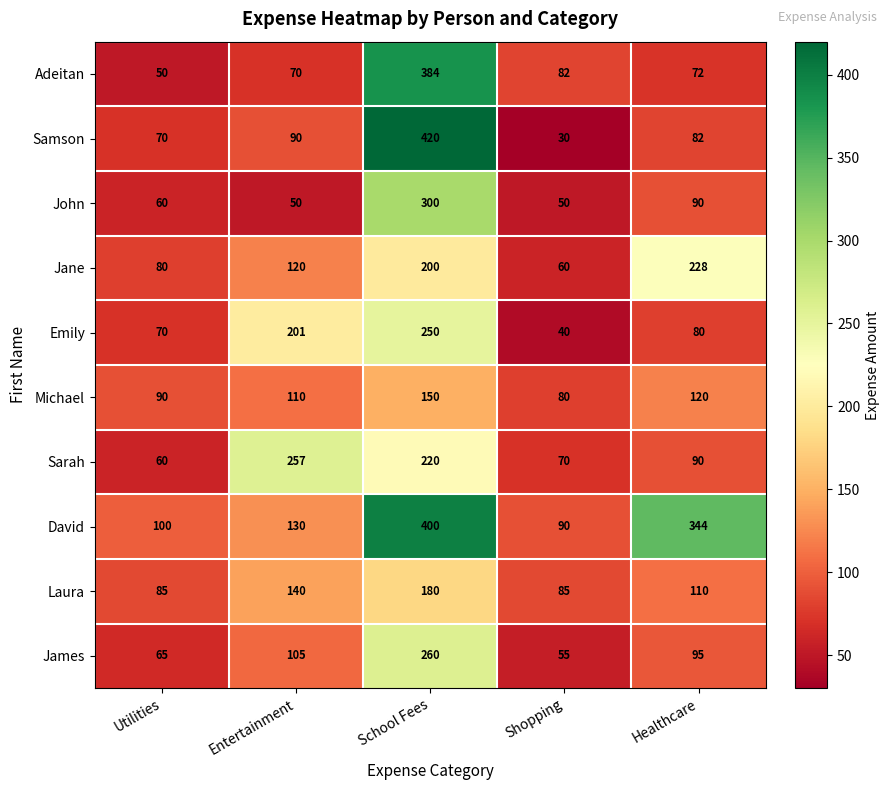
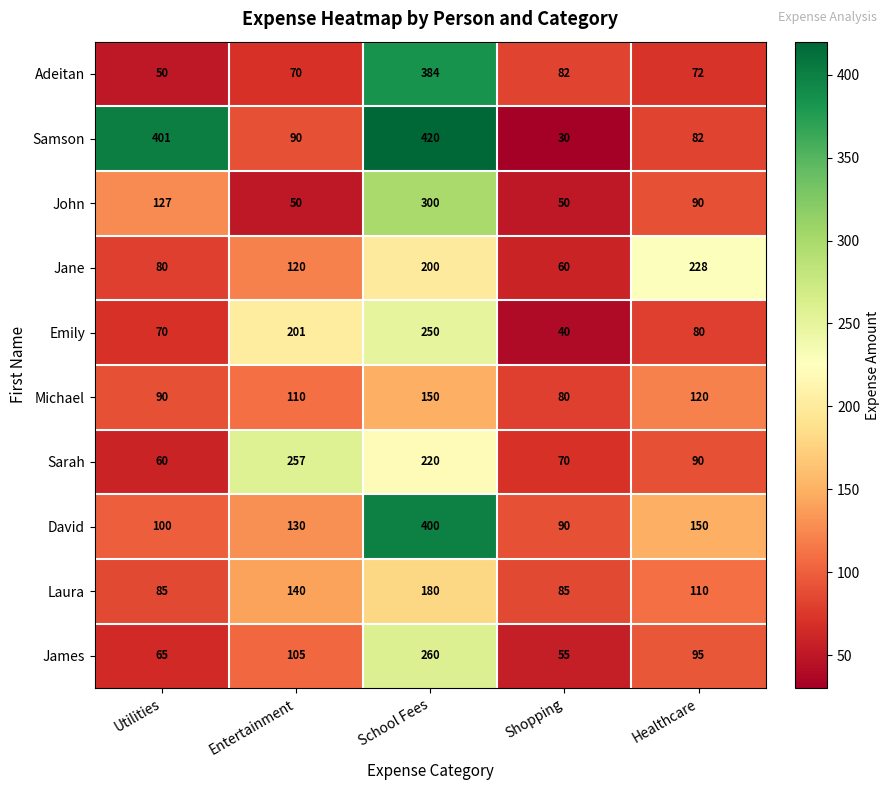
Samson, Utilities: 70 -> 401
John, Utilities: 60 -> 127
David, Healthcare: 344 -> 150
